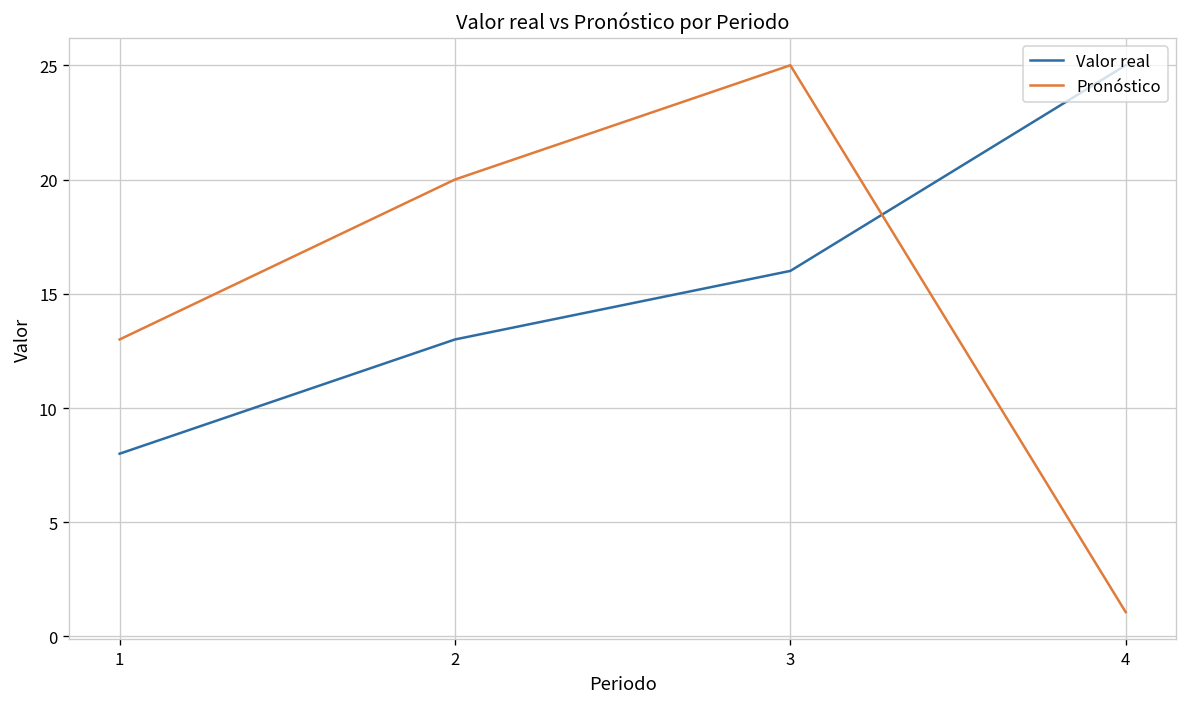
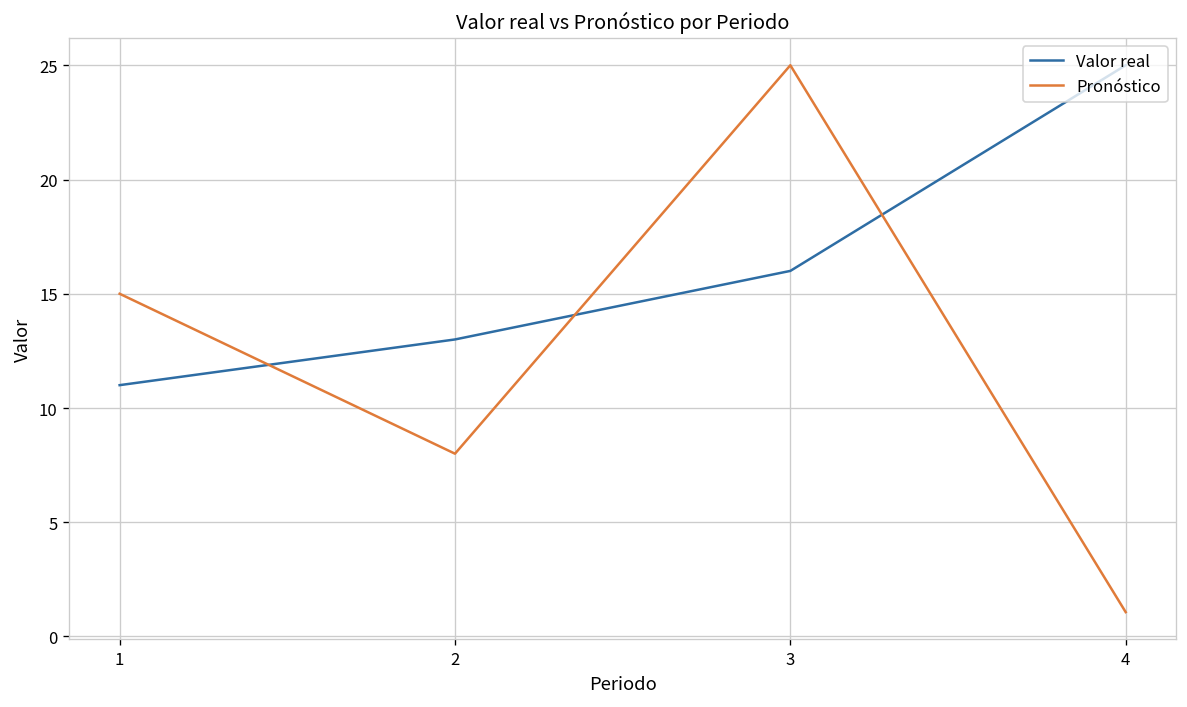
Valor real, 1: 8 -> 11
Pronóstico, 1: 13 -> 15
Pronóstico, 2: 20 -> 8
